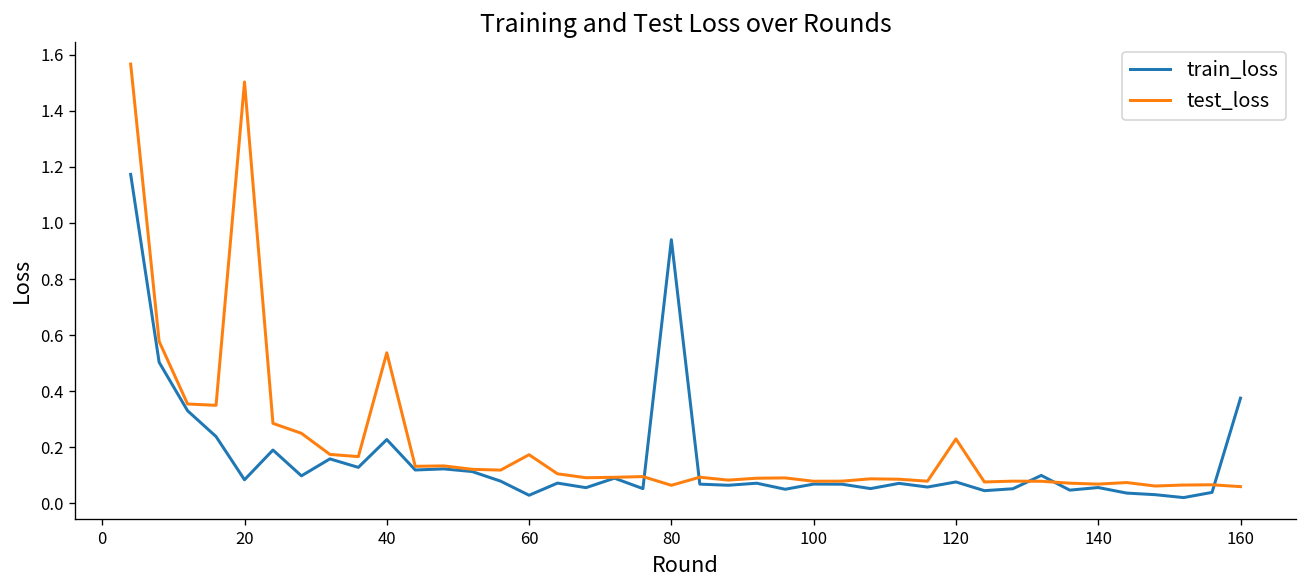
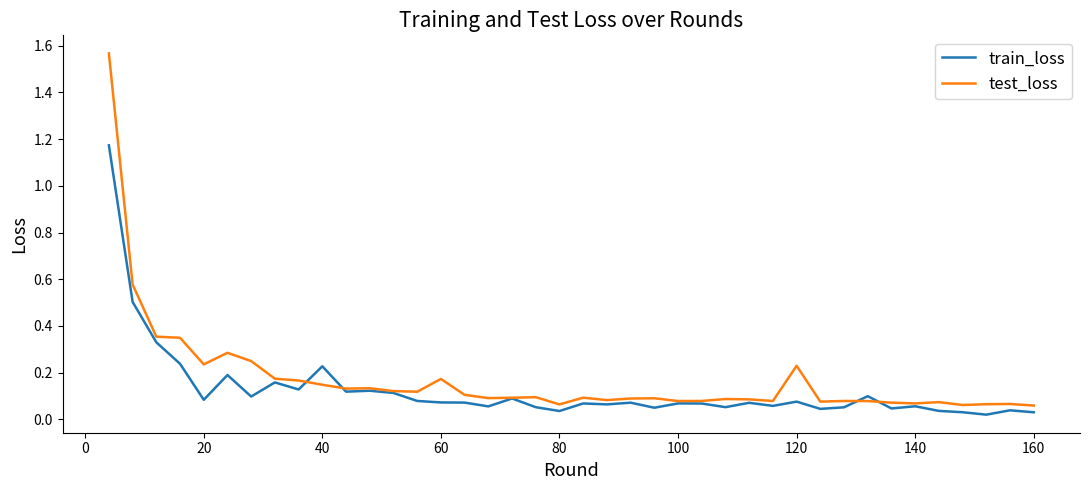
test_loss, 20: 1.50 -> 0.24
test_loss, 40: 0.54 -> 0.15
train_loss, 60: 0.03 -> 0.07
train_loss, 80: 0.94 -> 0.04
train_loss, 160: 0.38 -> 0.03
